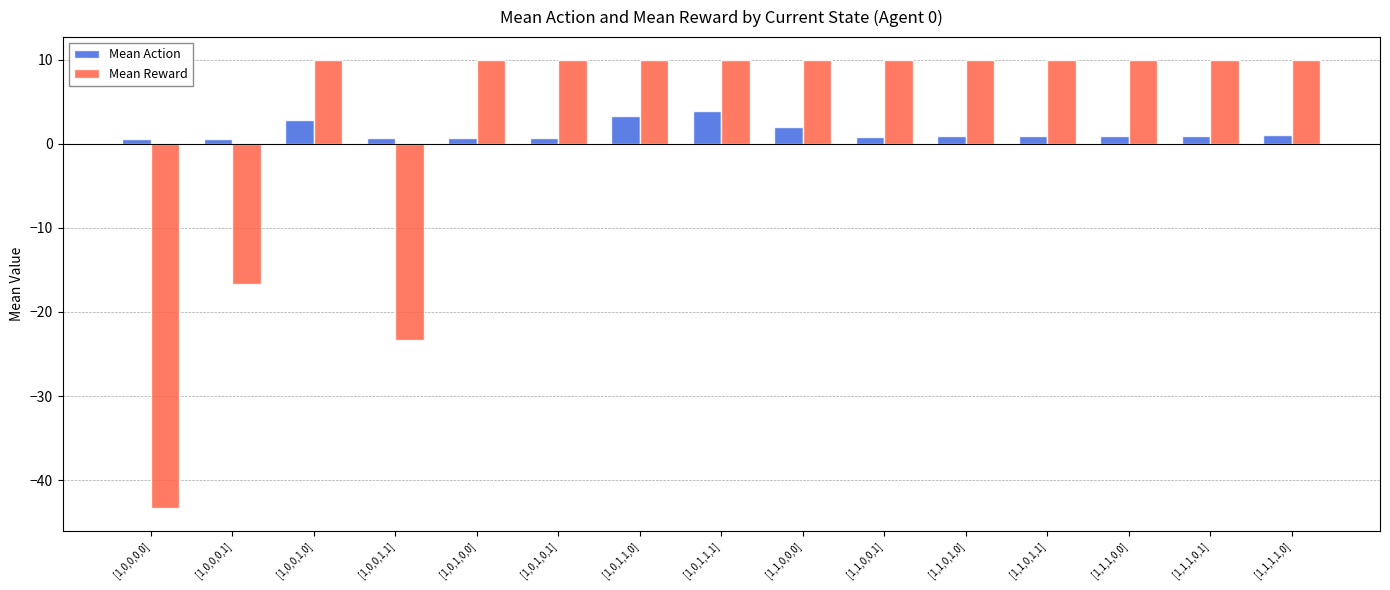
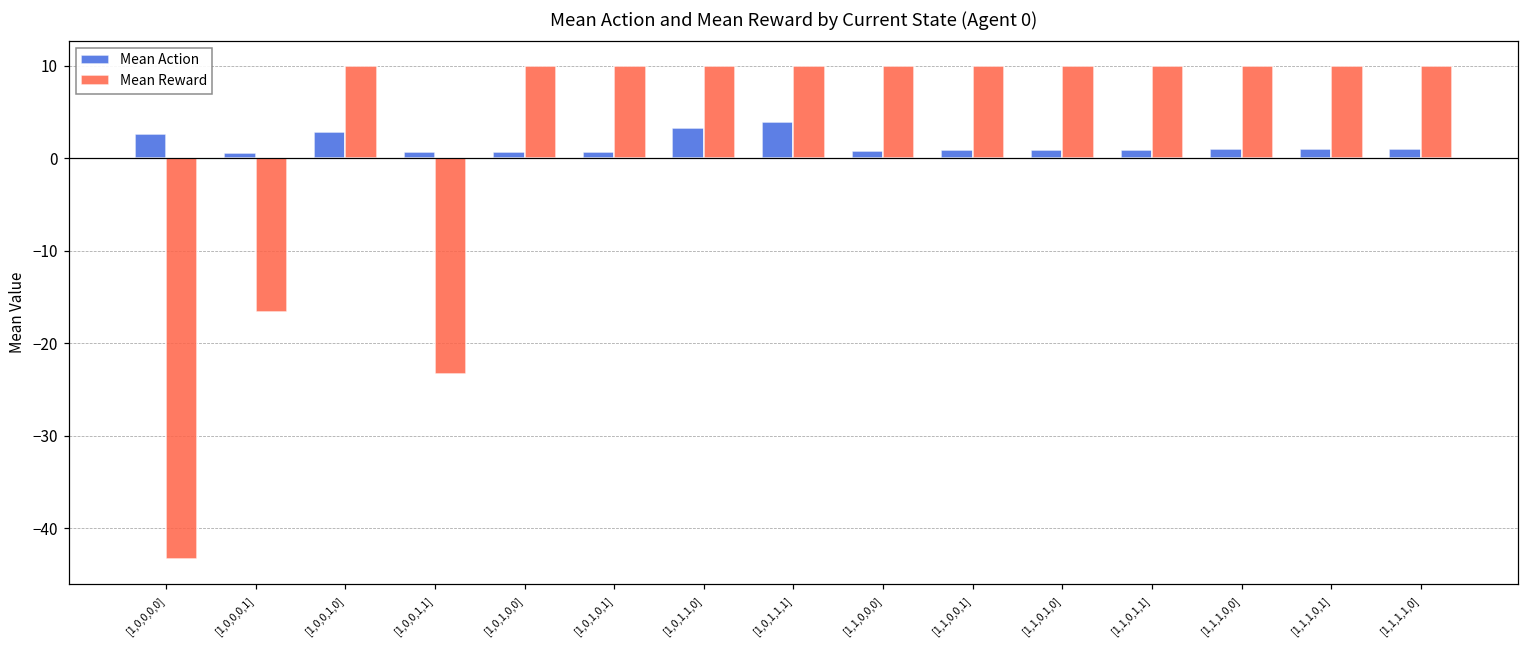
Mean Action, [1,0,0,0,0]: 1 -> 3
Mean Action, [1,1,0,0,0]: 2 -> 1
